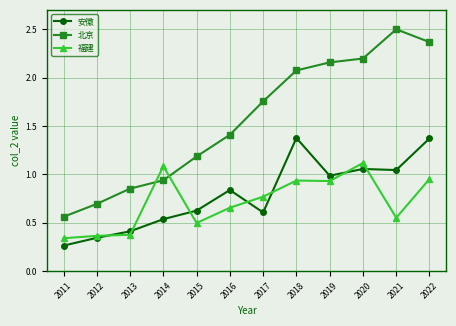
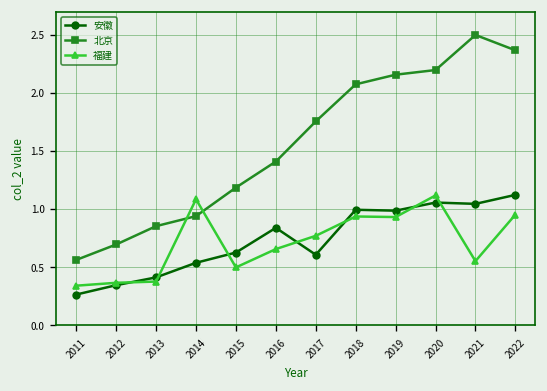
安徽, 2018: 1.4 -> 1.0
安徽, 2022: 1.4 -> 1.1
